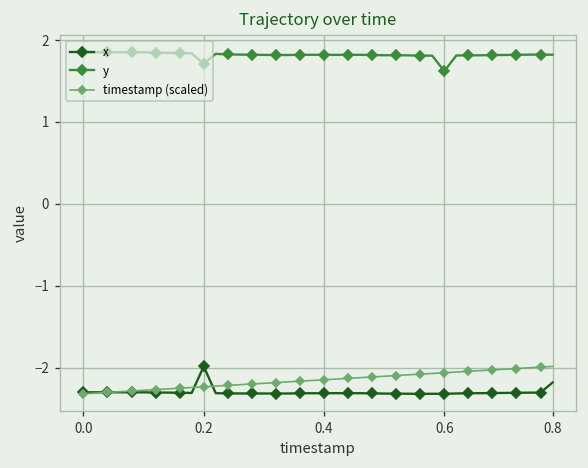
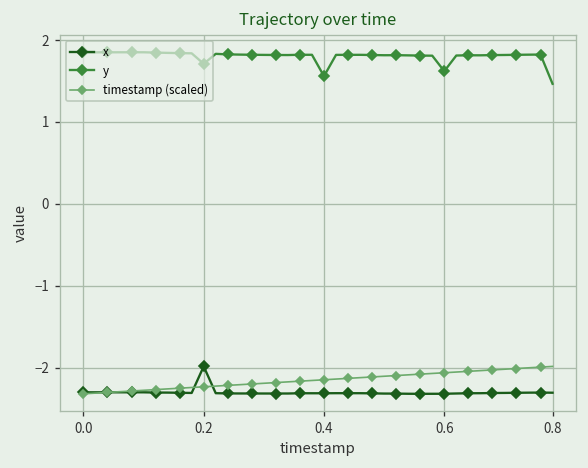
y, 0.4: 1.8 -> 1.6
x, 0.8: -2.2 -> -2.3
y, 0.8: 1.8 -> 1.5
